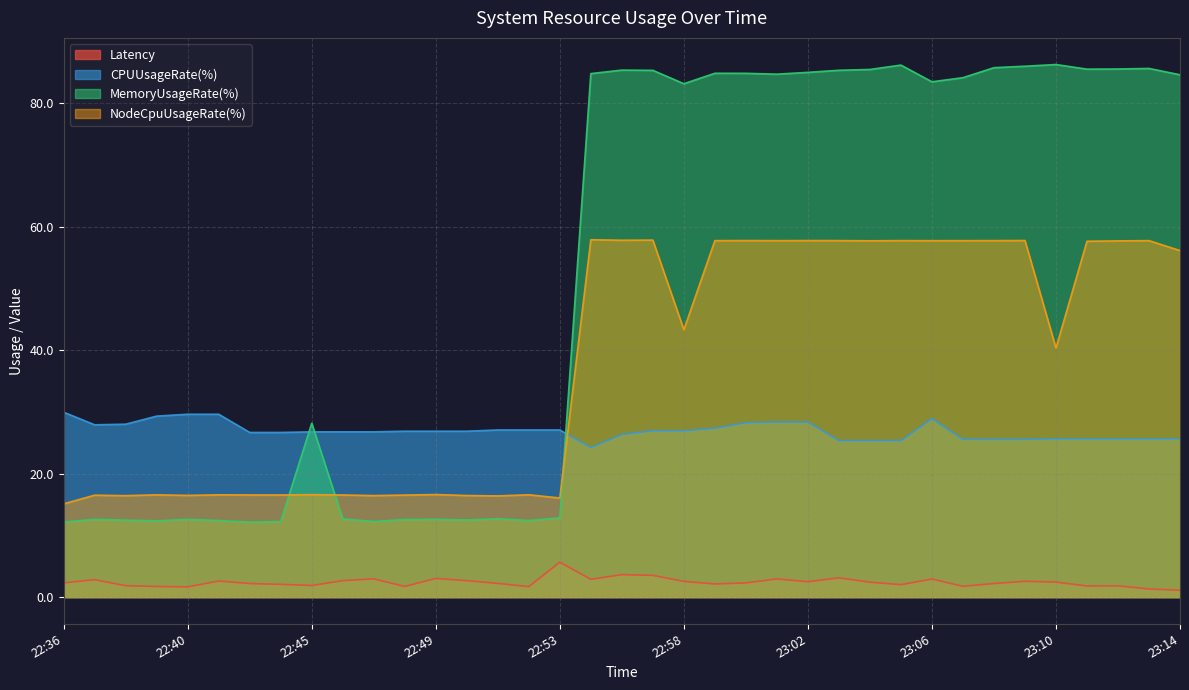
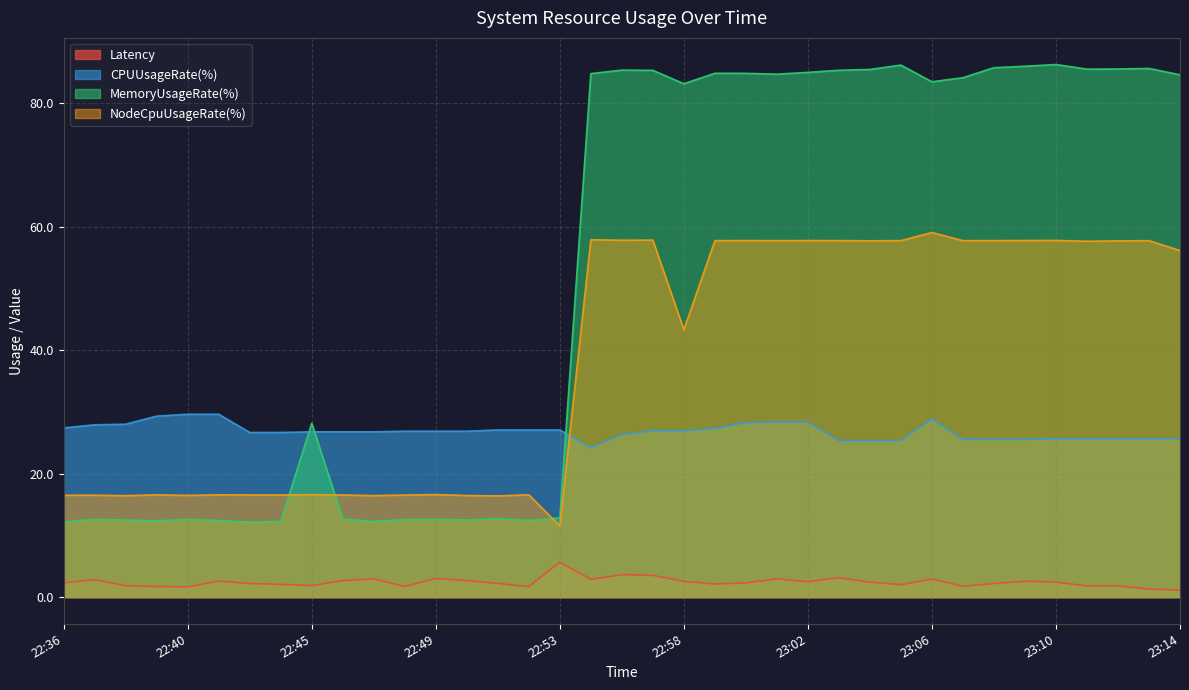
CPUUsageRate(%), 22:36: 30 -> 27
NodeCpuUsageRate(%), 22:36: 15 -> 17
NodeCpuUsageRate(%), 22:53: 16 -> 12
NodeCpuUsageRate(%), 23:06: 58 -> 59
NodeCpuUsageRate(%), 23:10: 40 -> 58
